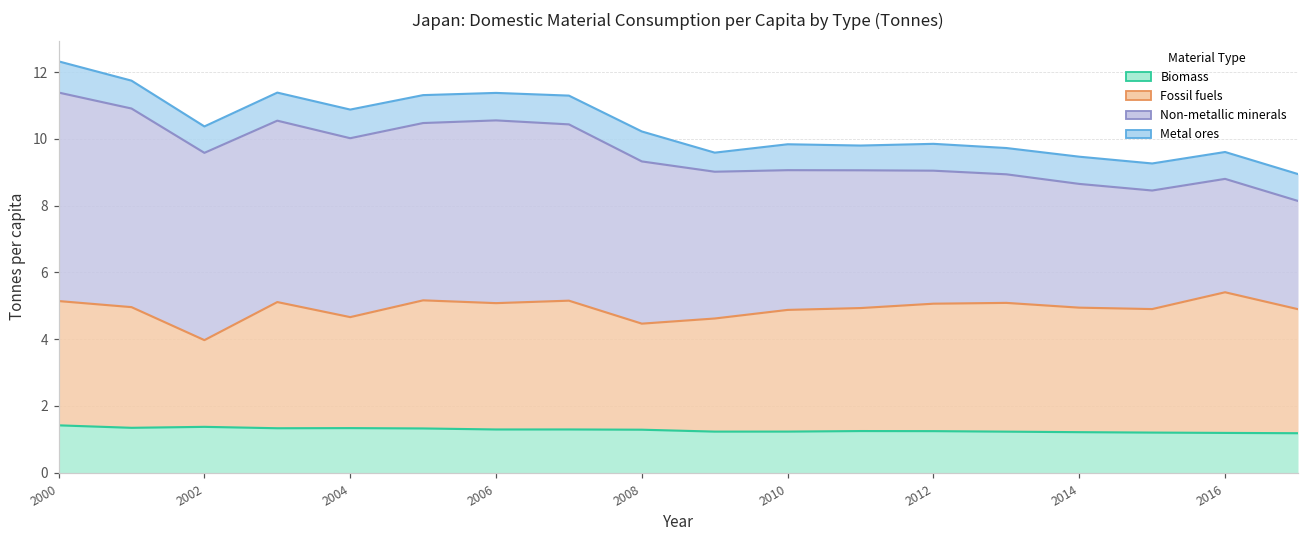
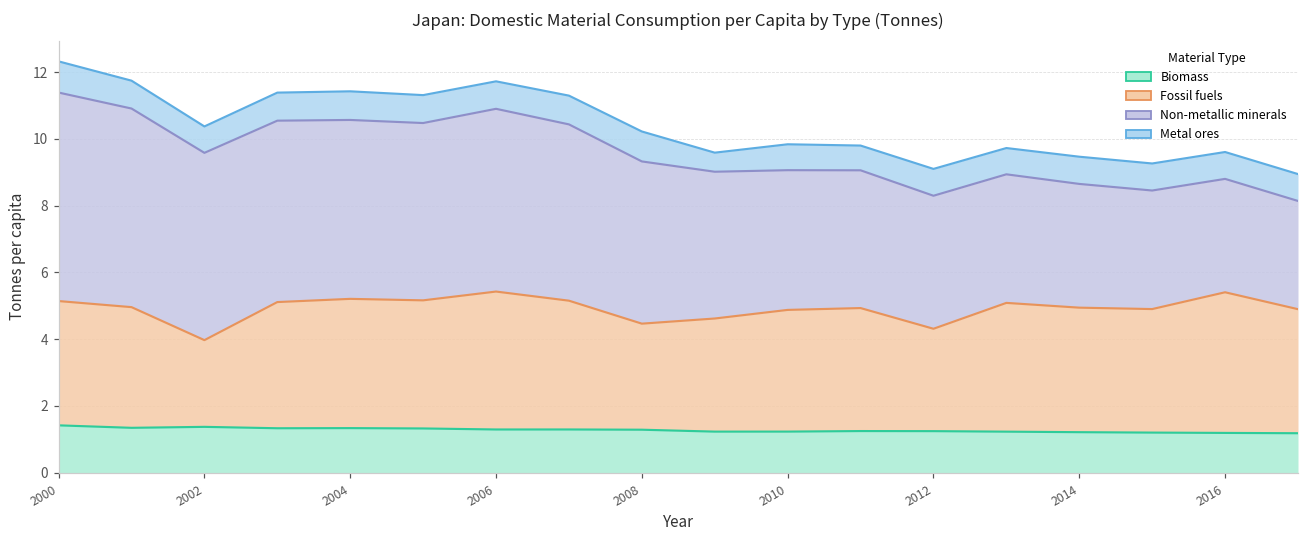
Fossil fuels, 2004: 3.3 -> 3.9
Fossil fuels, 2006: 3.8 -> 4.1
Fossil fuels, 2012: 3.8 -> 3.1
